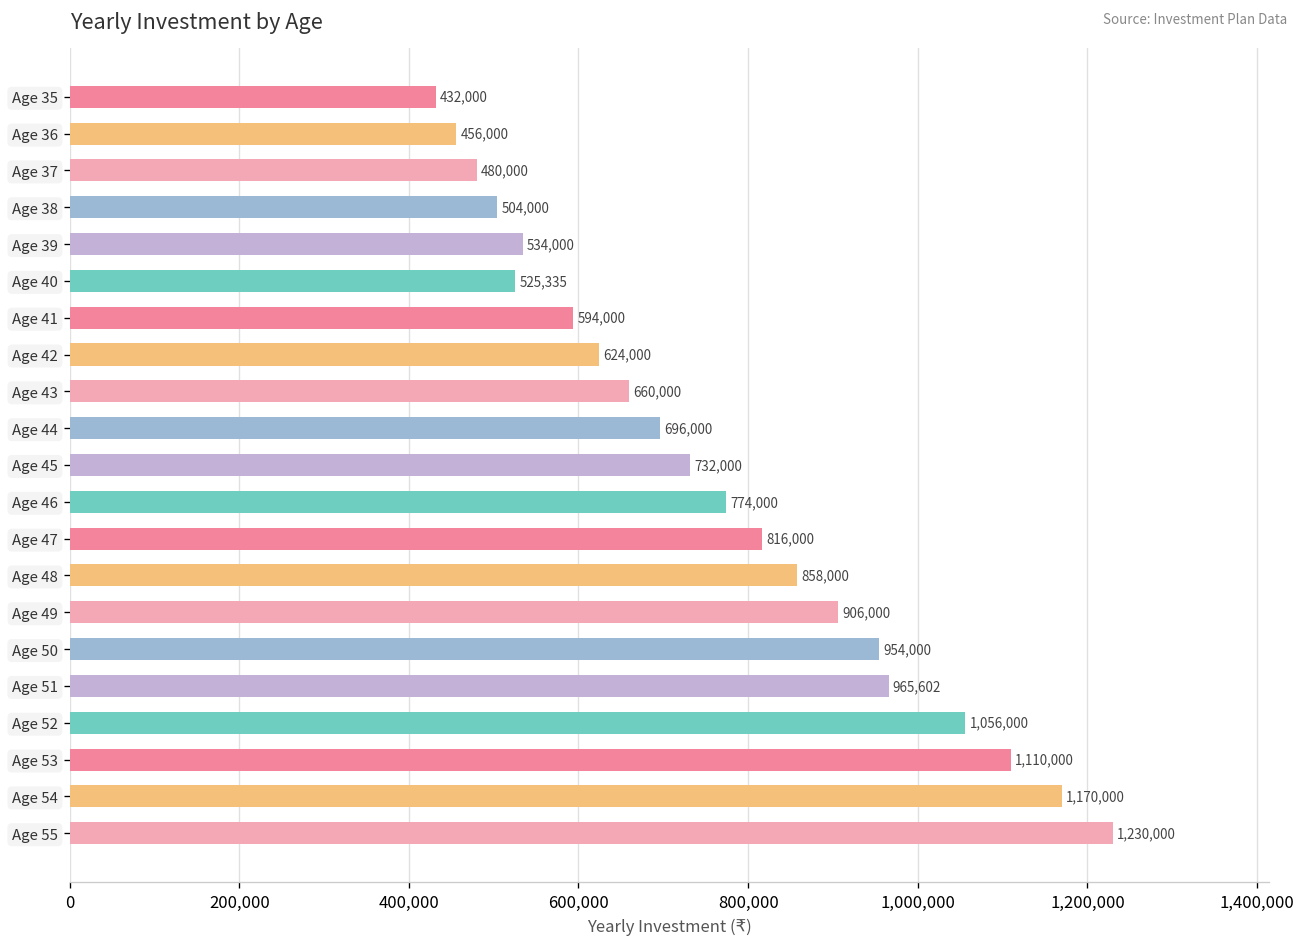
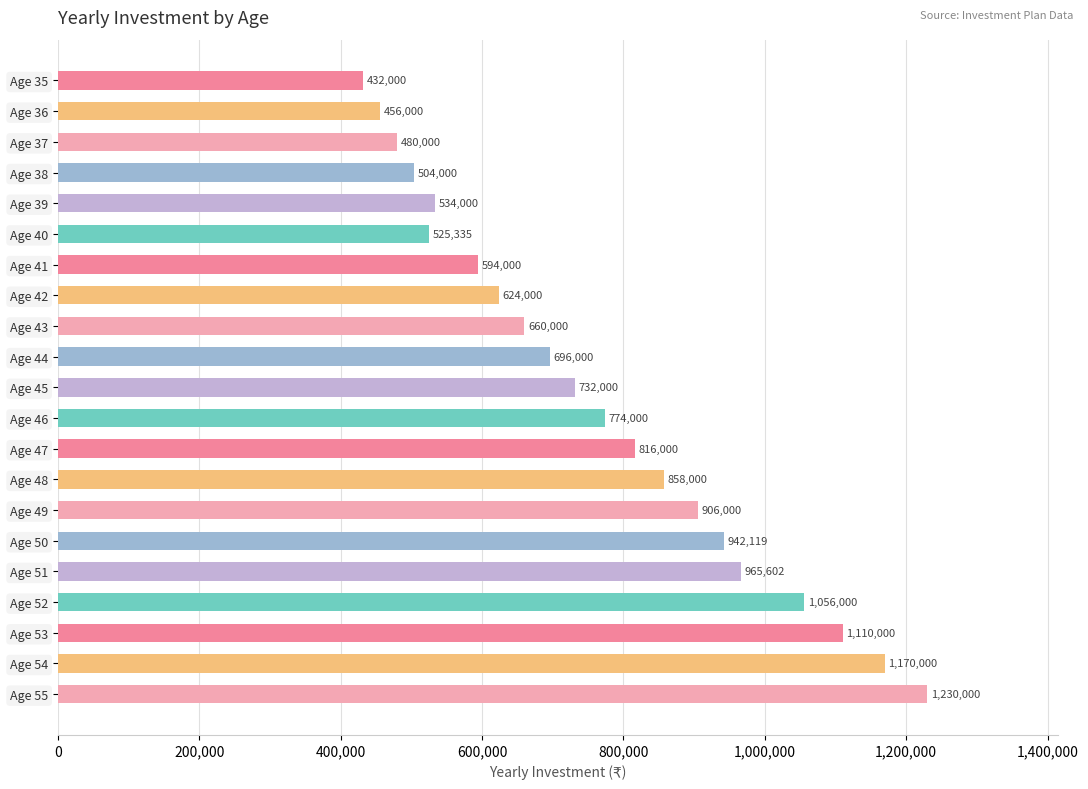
Age 50: 954,000 -> 942,119
